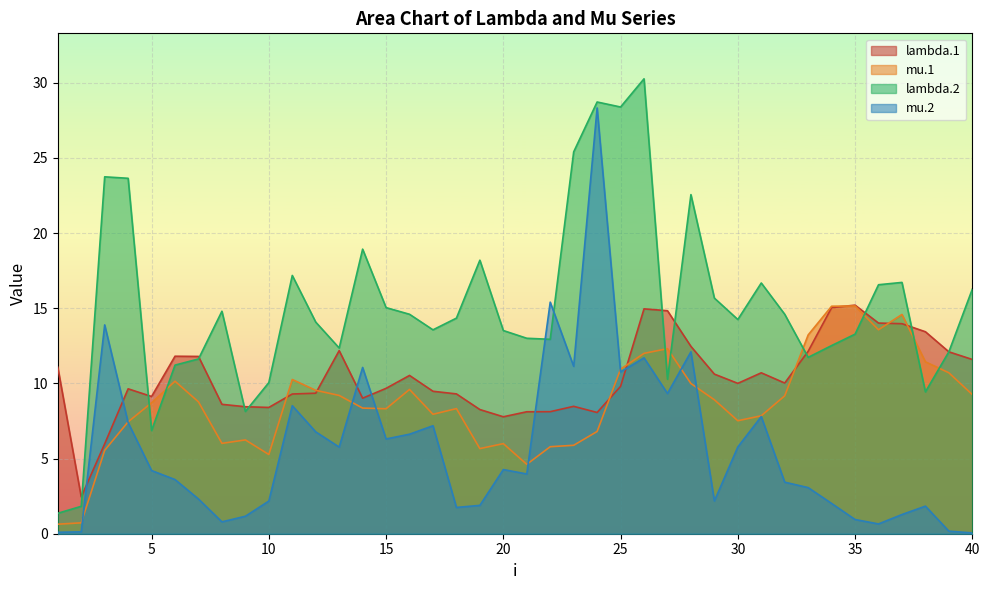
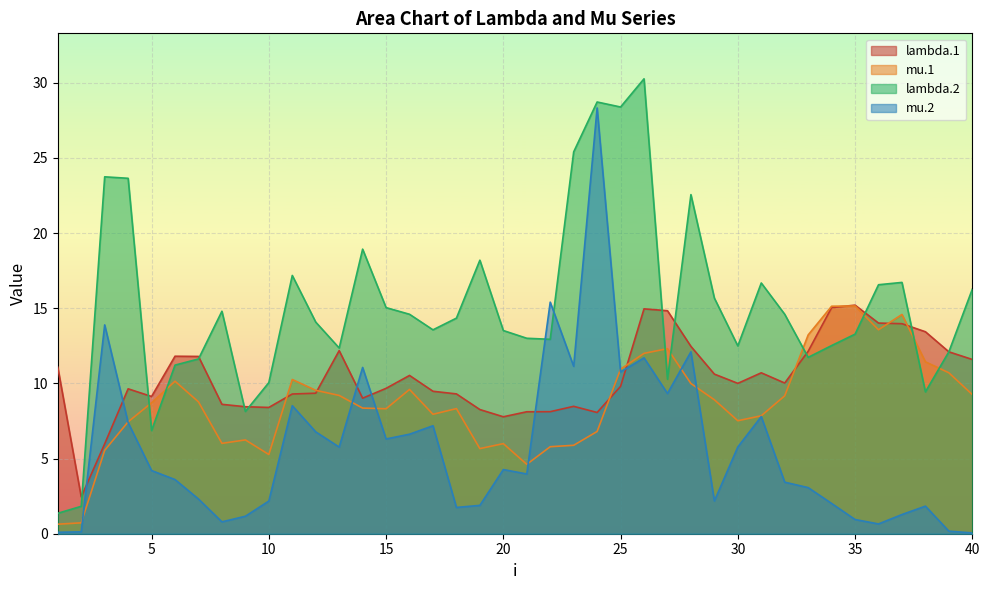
lambda.2, 30: 14.3 -> 12.5
